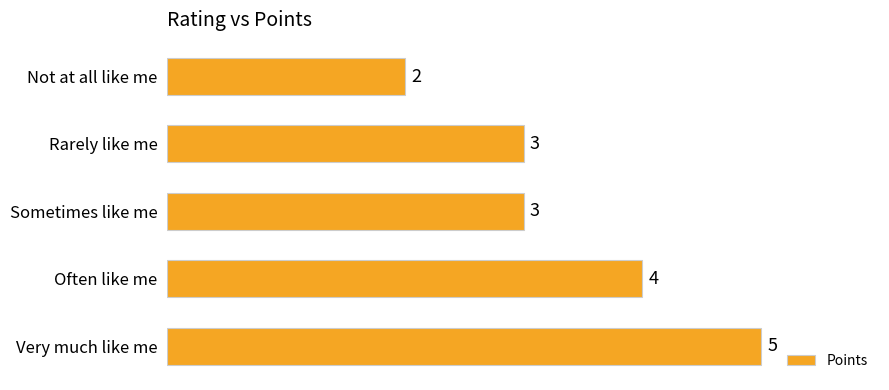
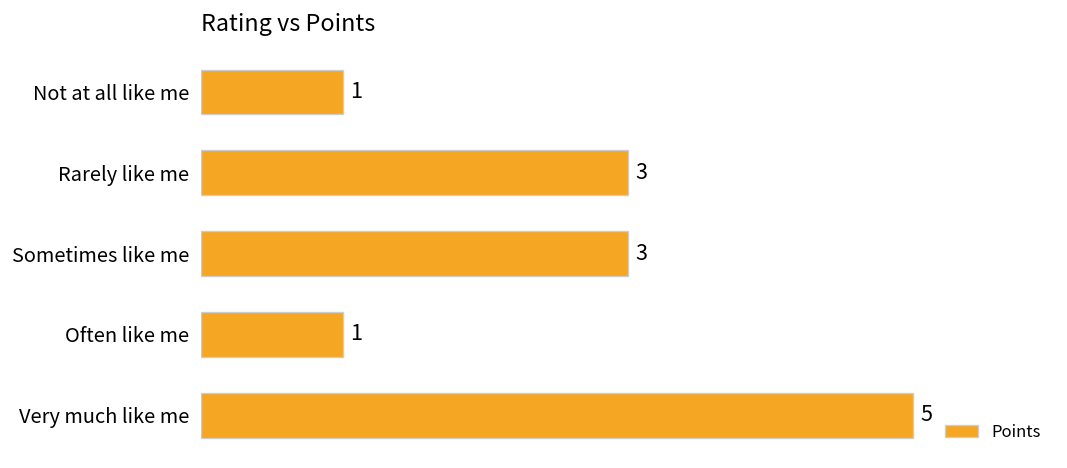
Not at all like me: 2 -> 1
Often like me: 4 -> 1
